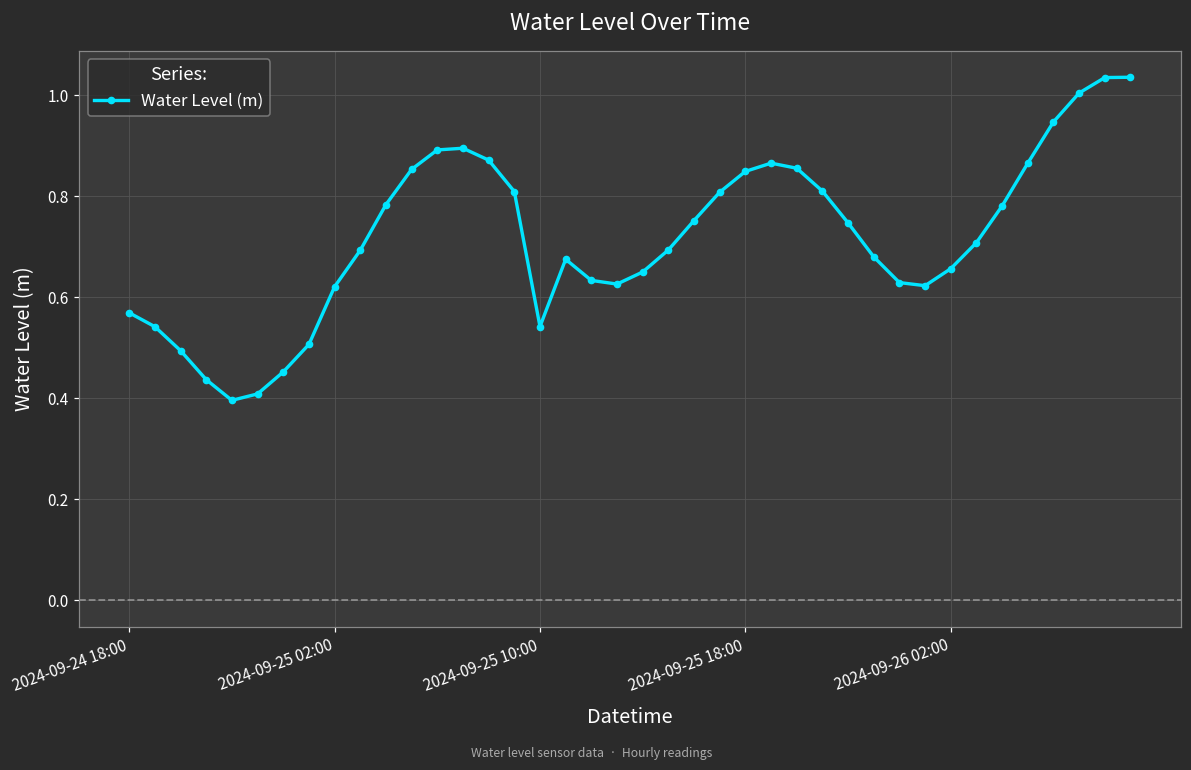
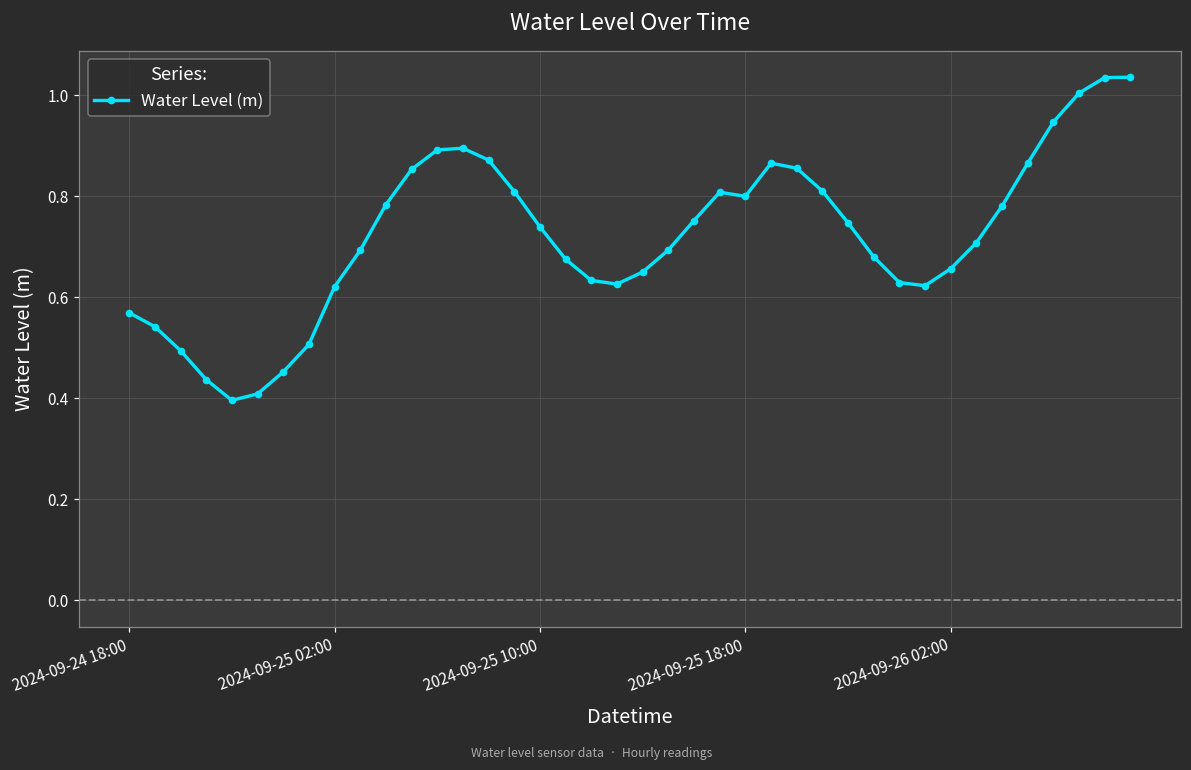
2024-09-25 10:00: 0.54 -> 0.74
2024-09-25 18:00: 0.85 -> 0.80
